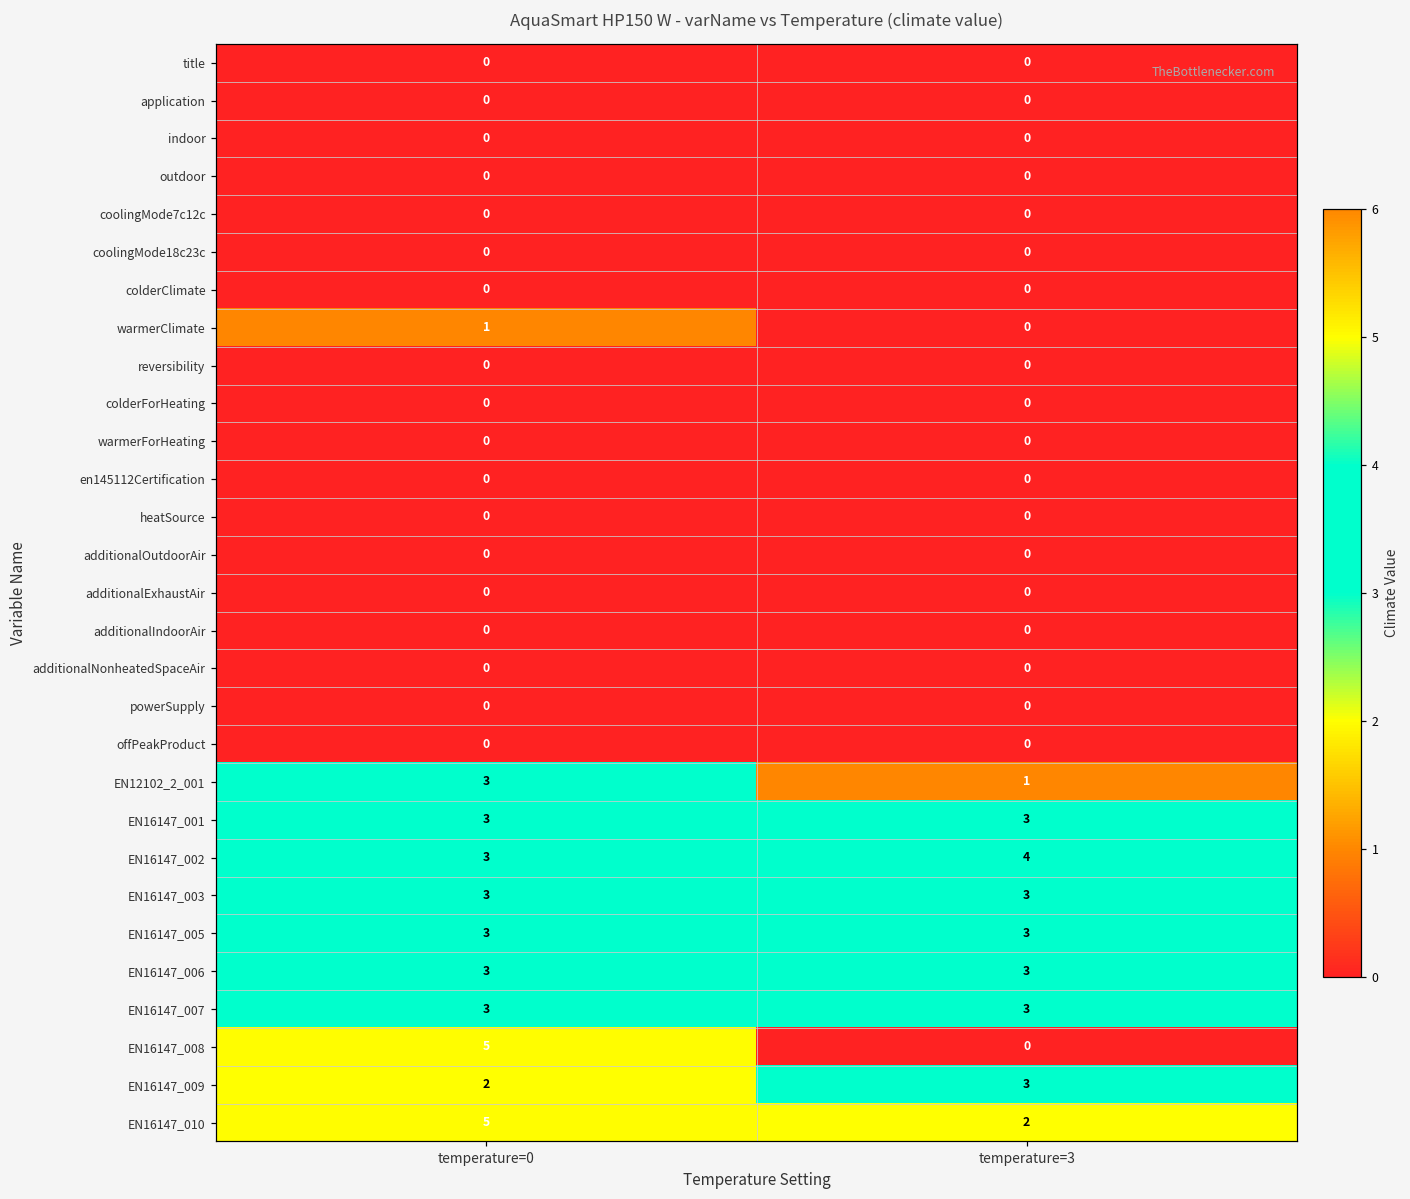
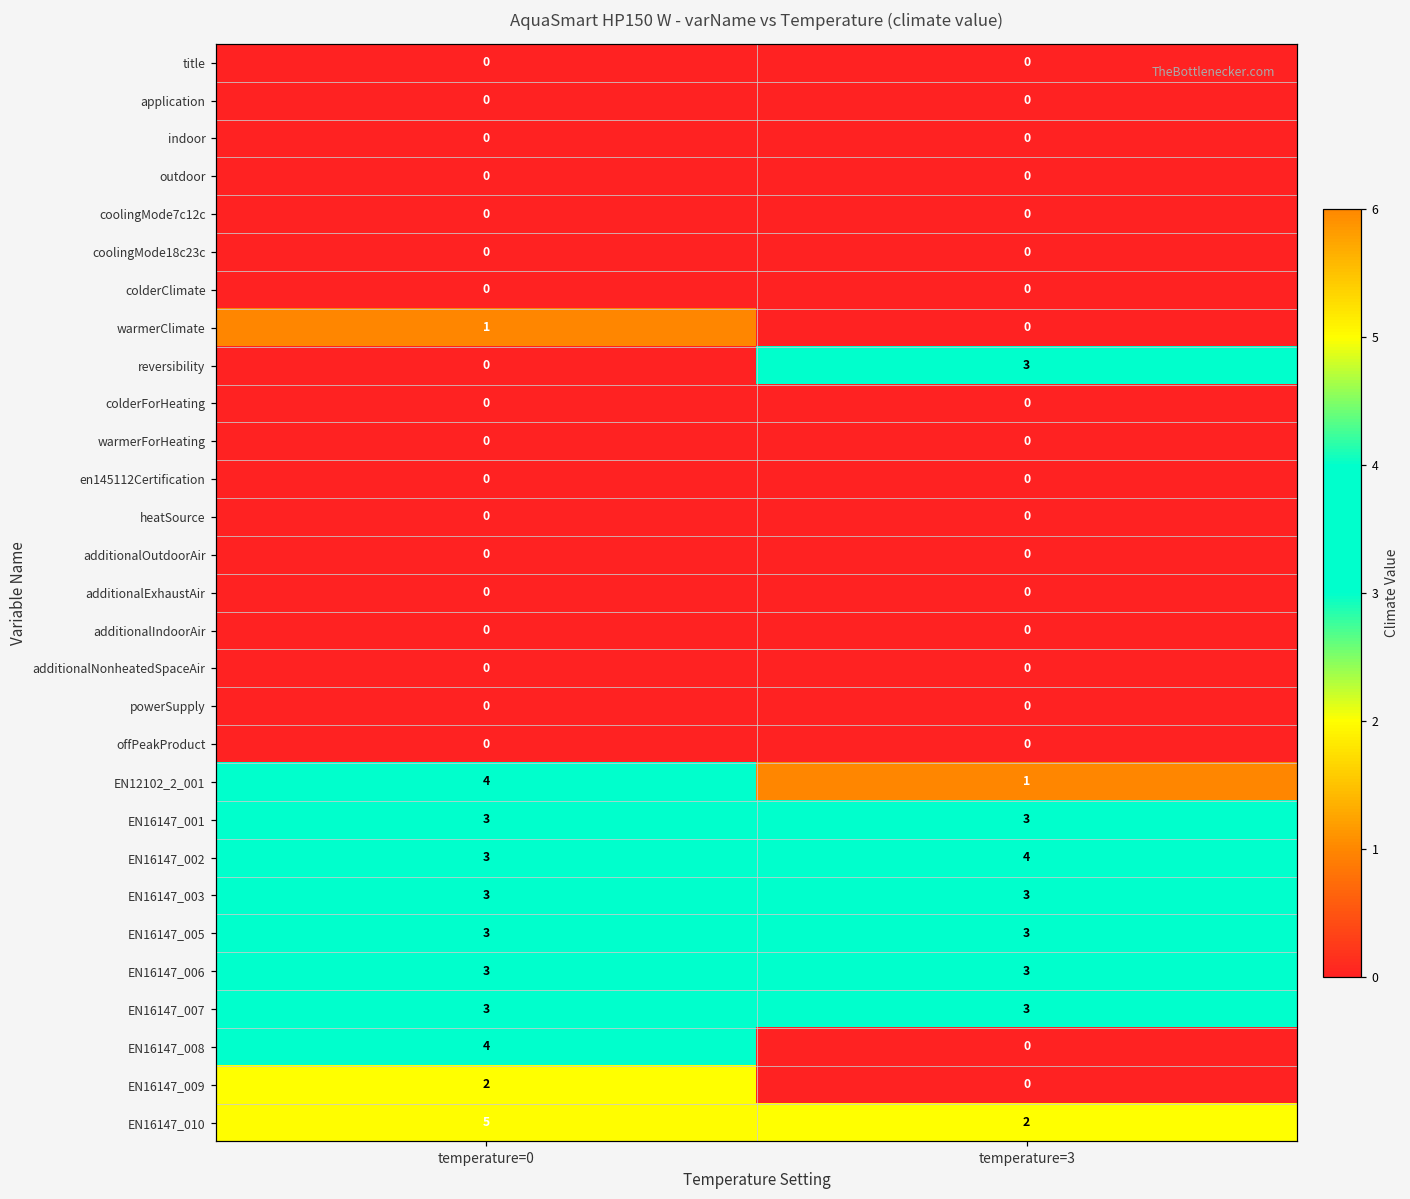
reversibility, temperature=3: 0 -> 3
EN12102_2_001, temperature=0: 3 -> 4
EN16147_008, temperature=0: 5 -> 4
EN16147_009, temperature=3: 3 -> 0
